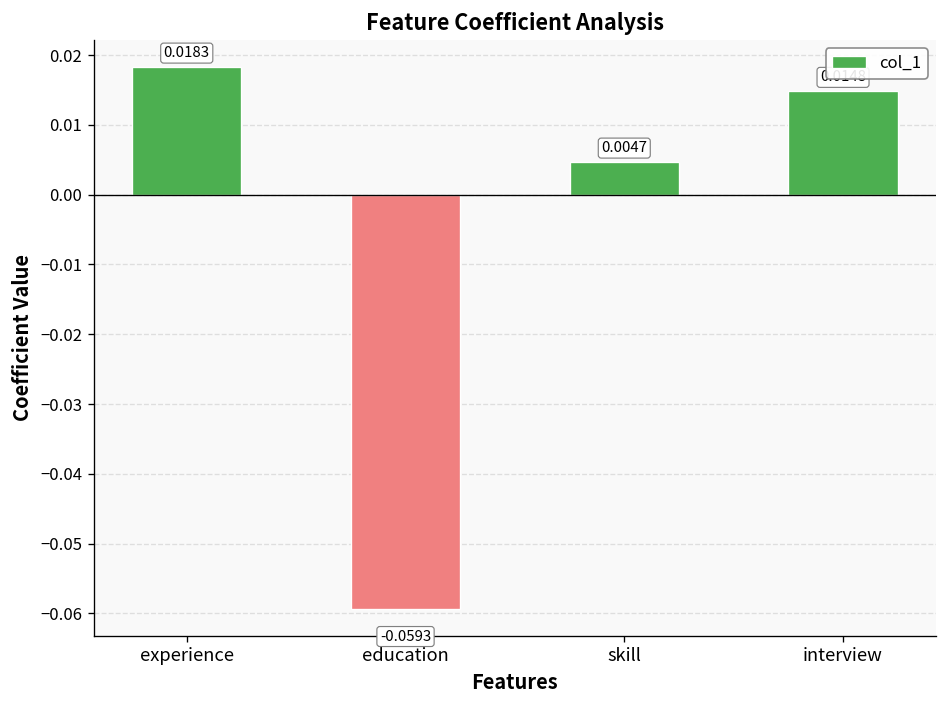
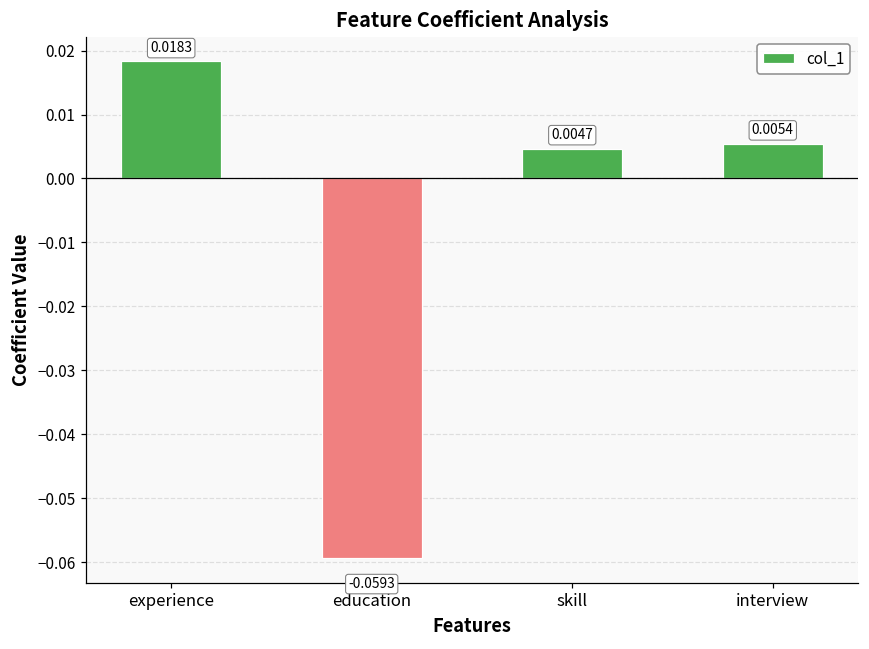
interview: 0.015 -> 0.005
